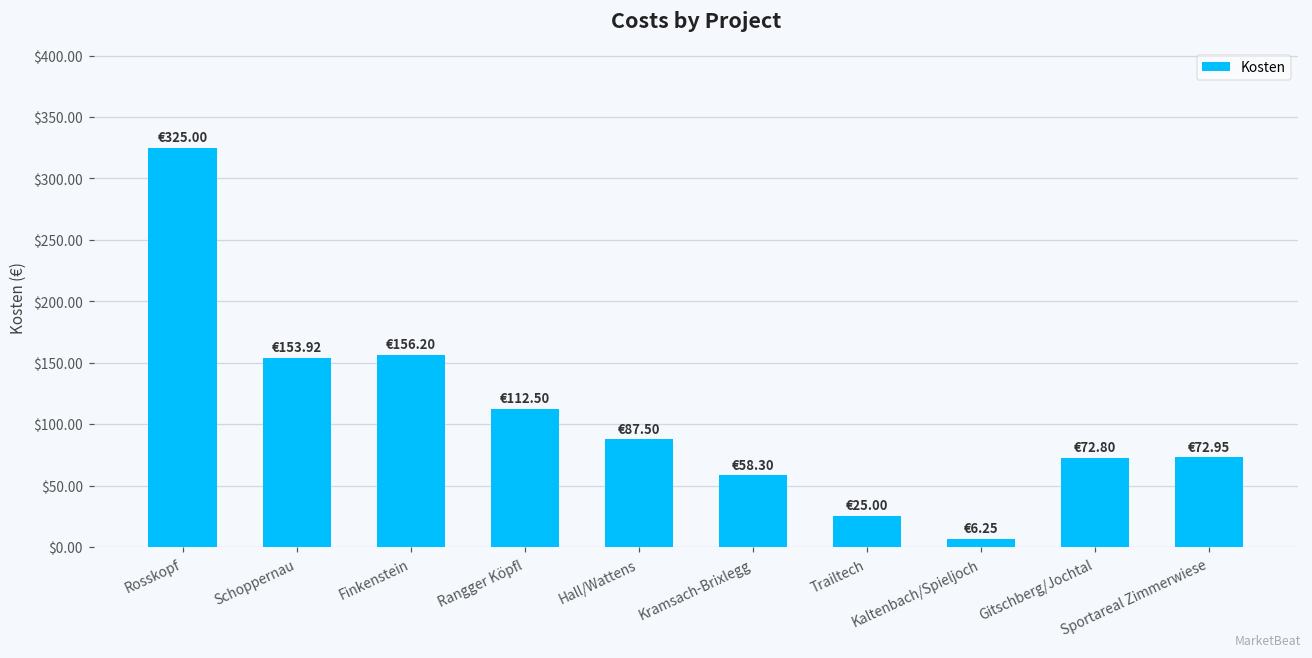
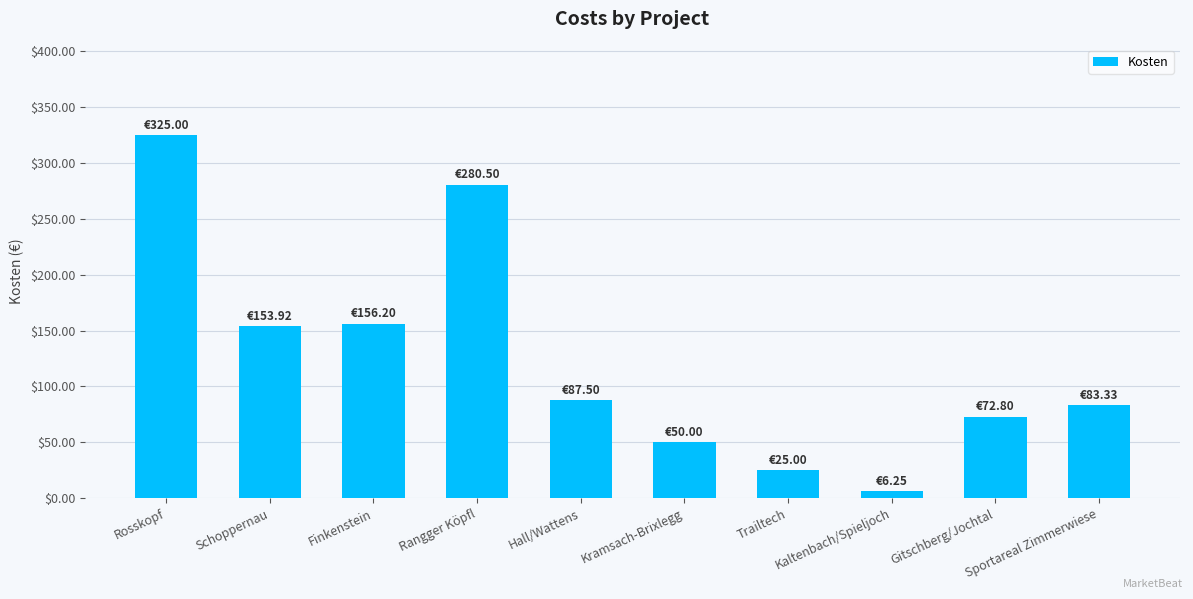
Rangger Köpfl: €112.50 -> €280.50
Kramsach-Brixlegg: €58.30 -> €50.00
Sportareal Zimmerwiese: €72.95 -> €83.33
